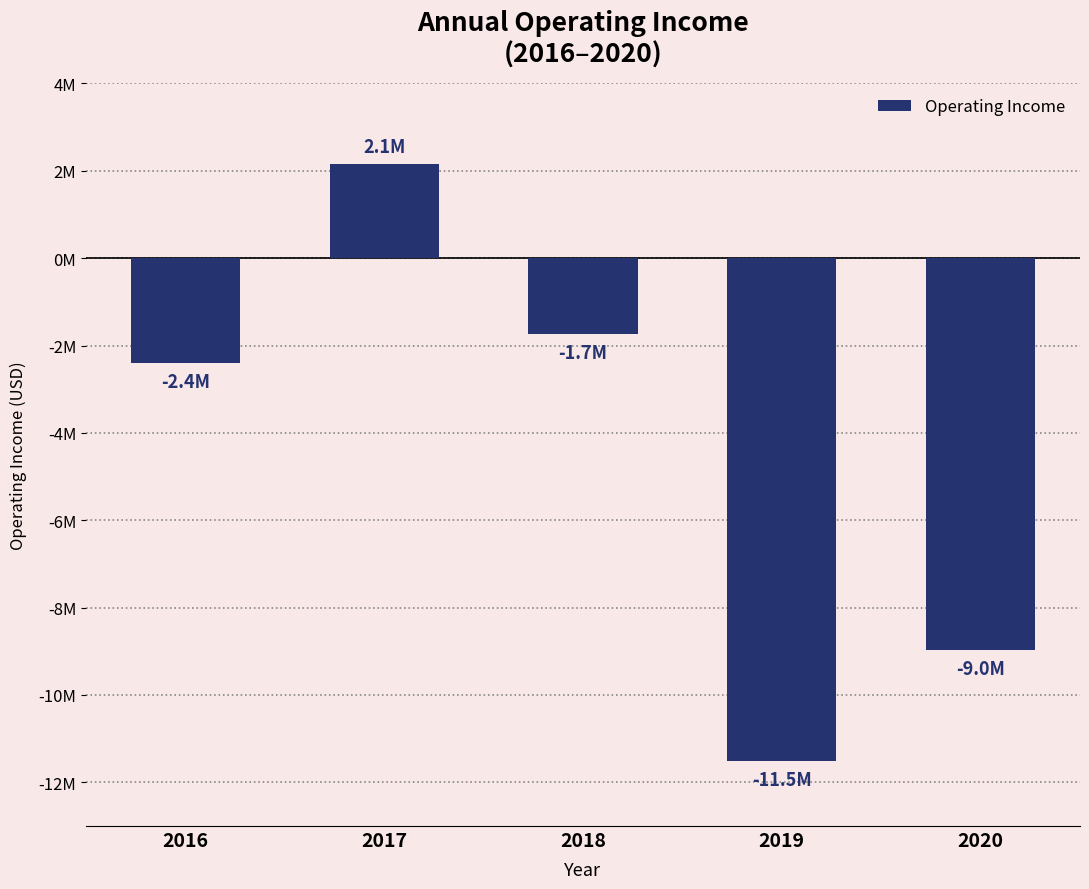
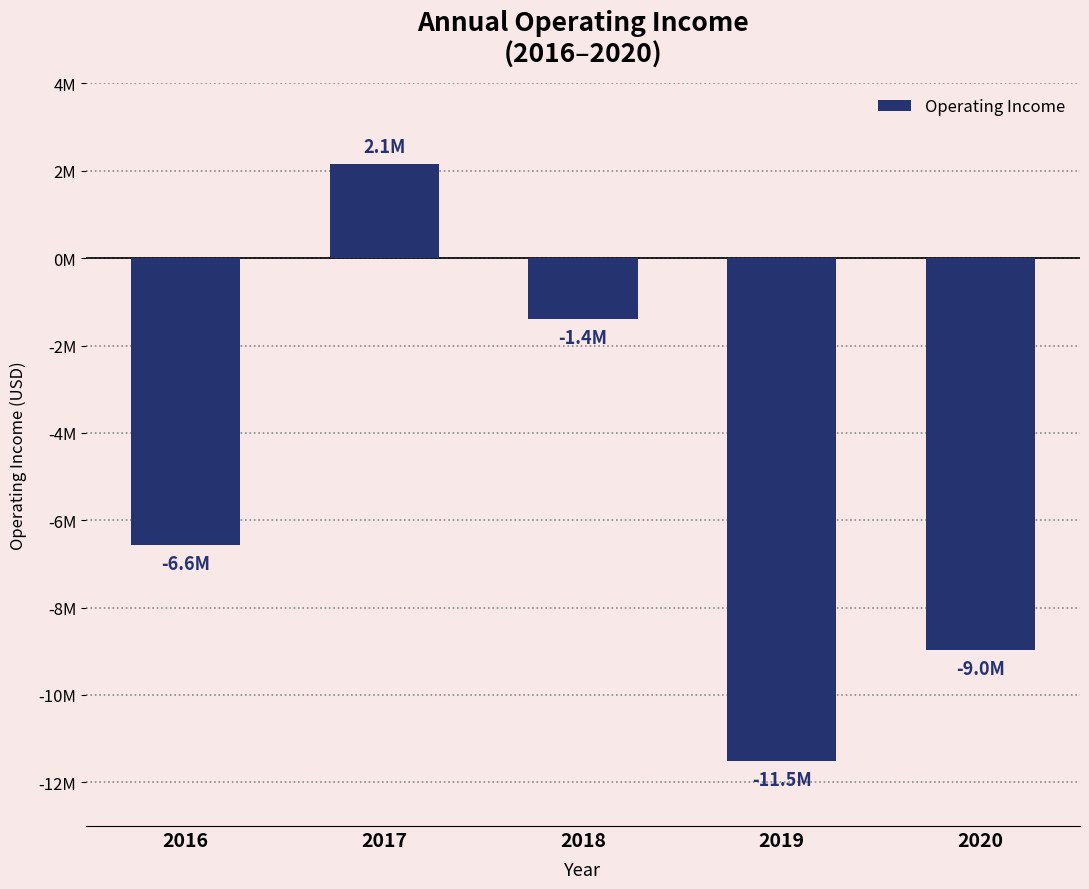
2016: -2.4M -> -6.6M
2018: -1.7M -> -1.4M
